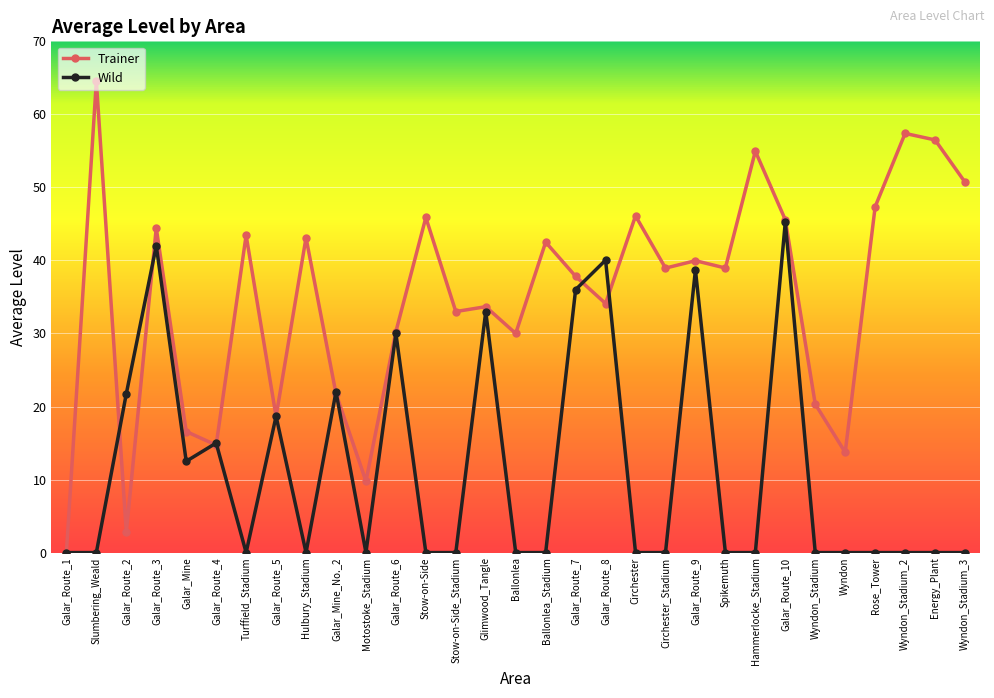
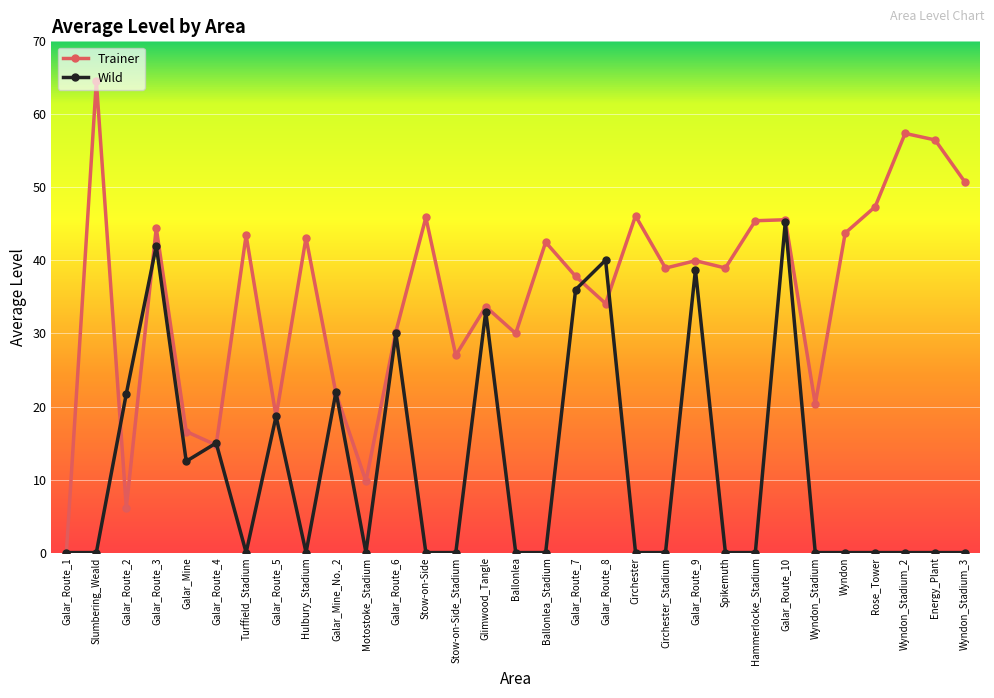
Trainer, Galar_Route_2: 3 -> 6
Trainer, Stow-on-Side_Stadium: 33 -> 27
Trainer, Hammerlocke_Stadium: 55 -> 45
Trainer, Wyndon: 14 -> 44
